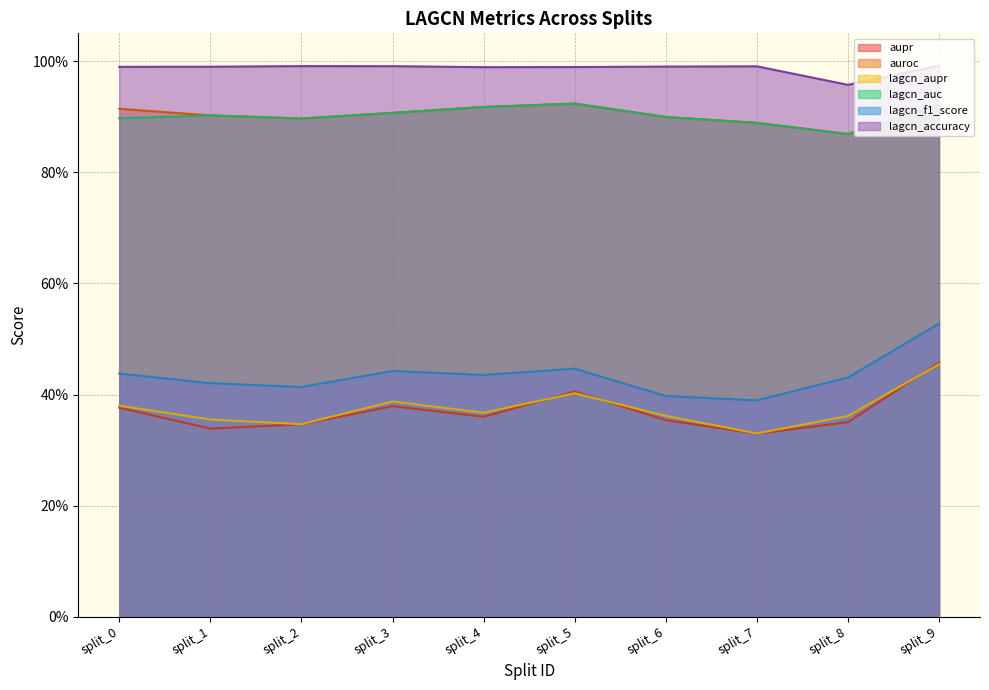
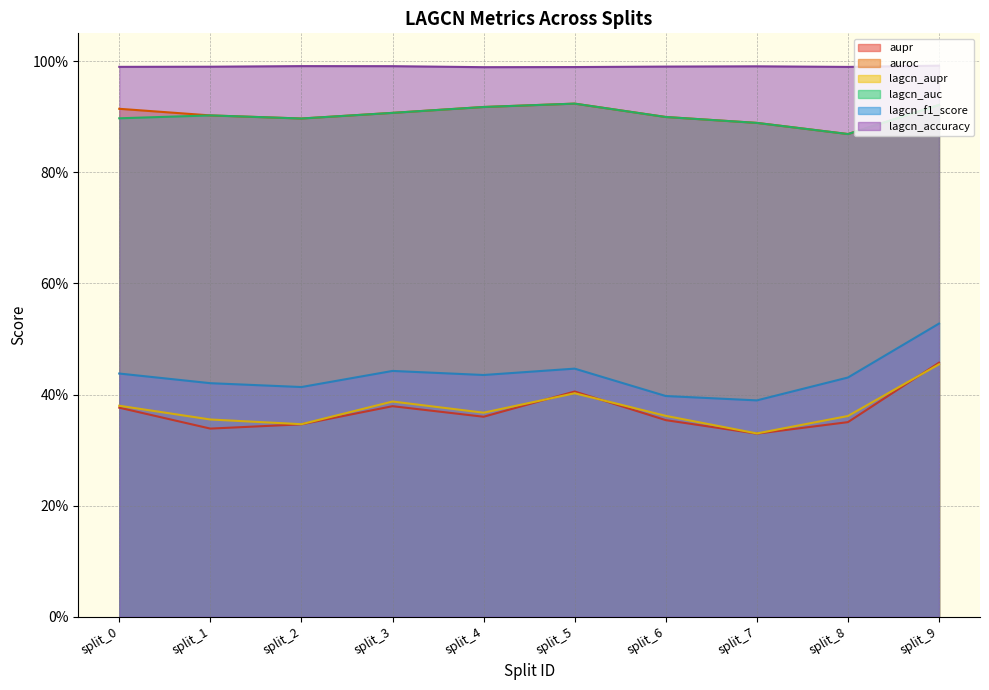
lagcn_accuracy, split_8: 96% -> 99%
